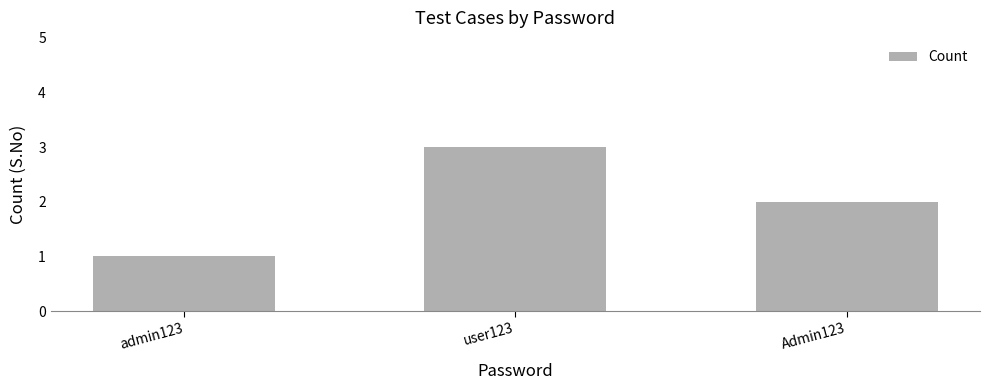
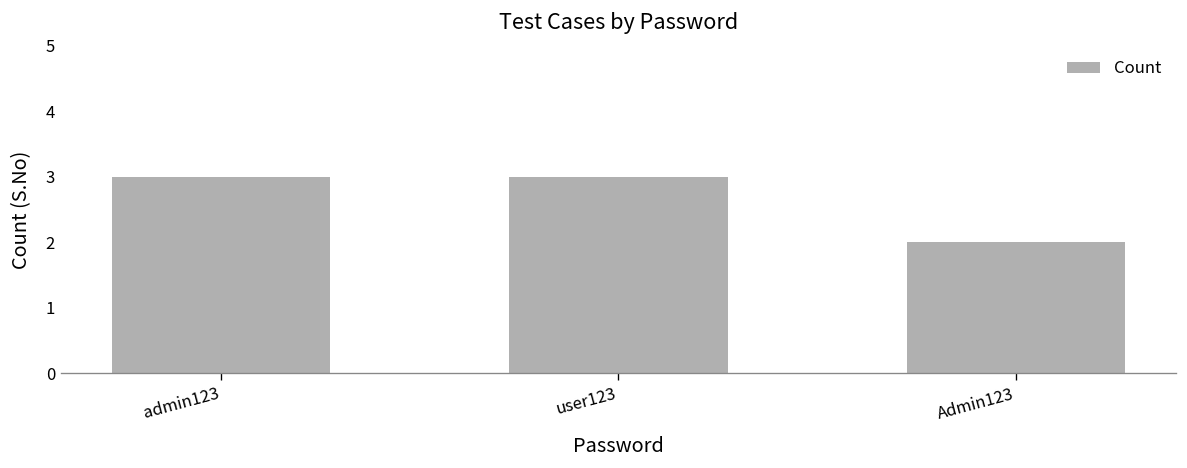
admin123: 1 -> 3
